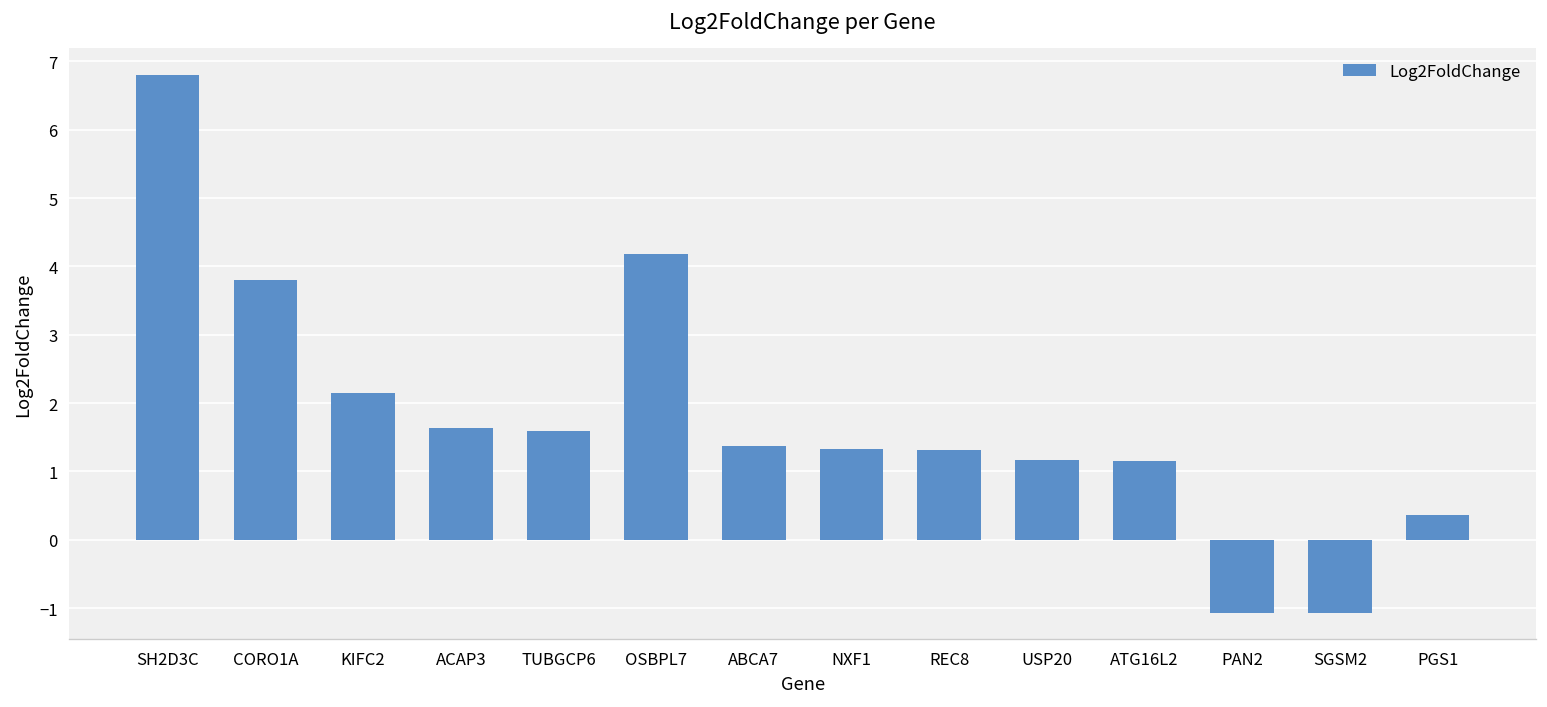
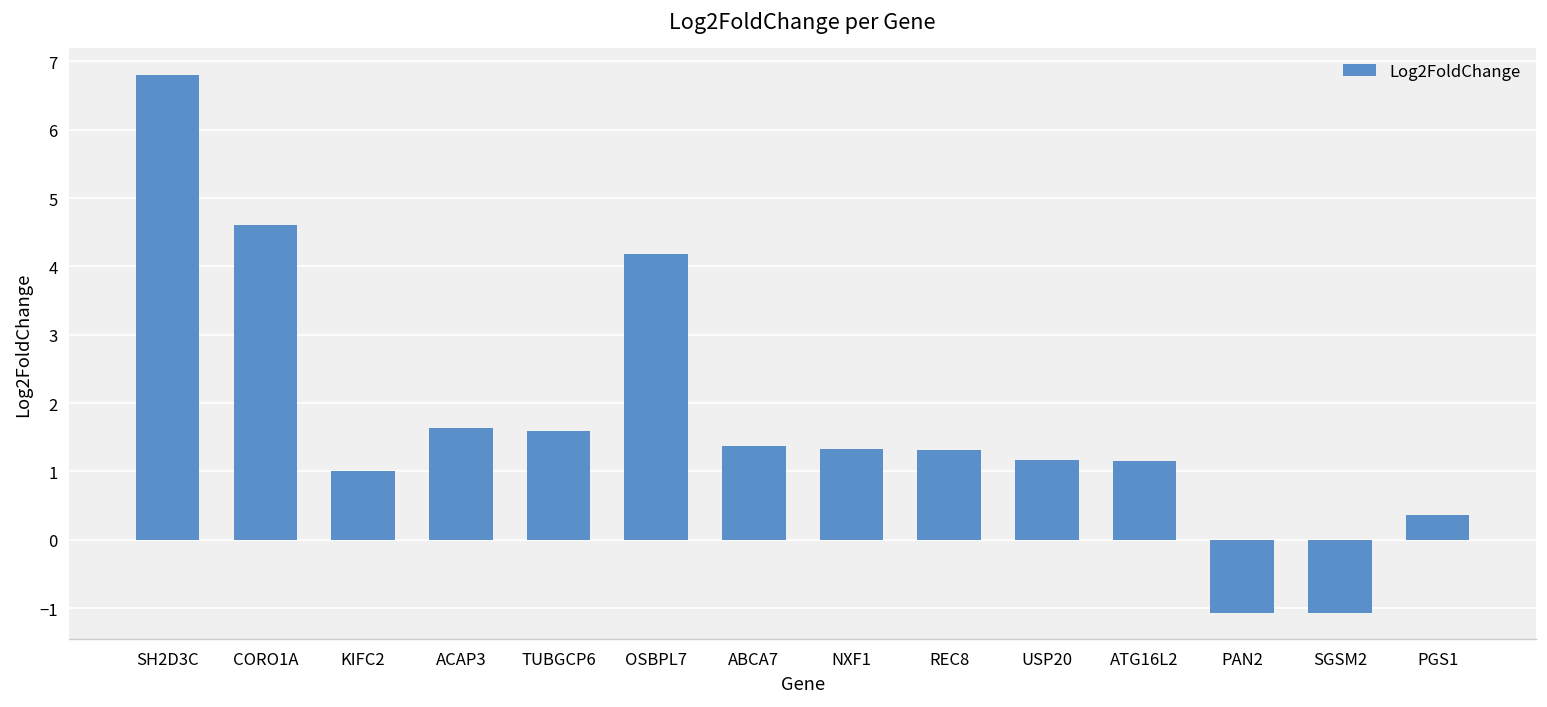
CORO1A: 3.8 -> 4.6
KIFC2: 2.1 -> 1.0
